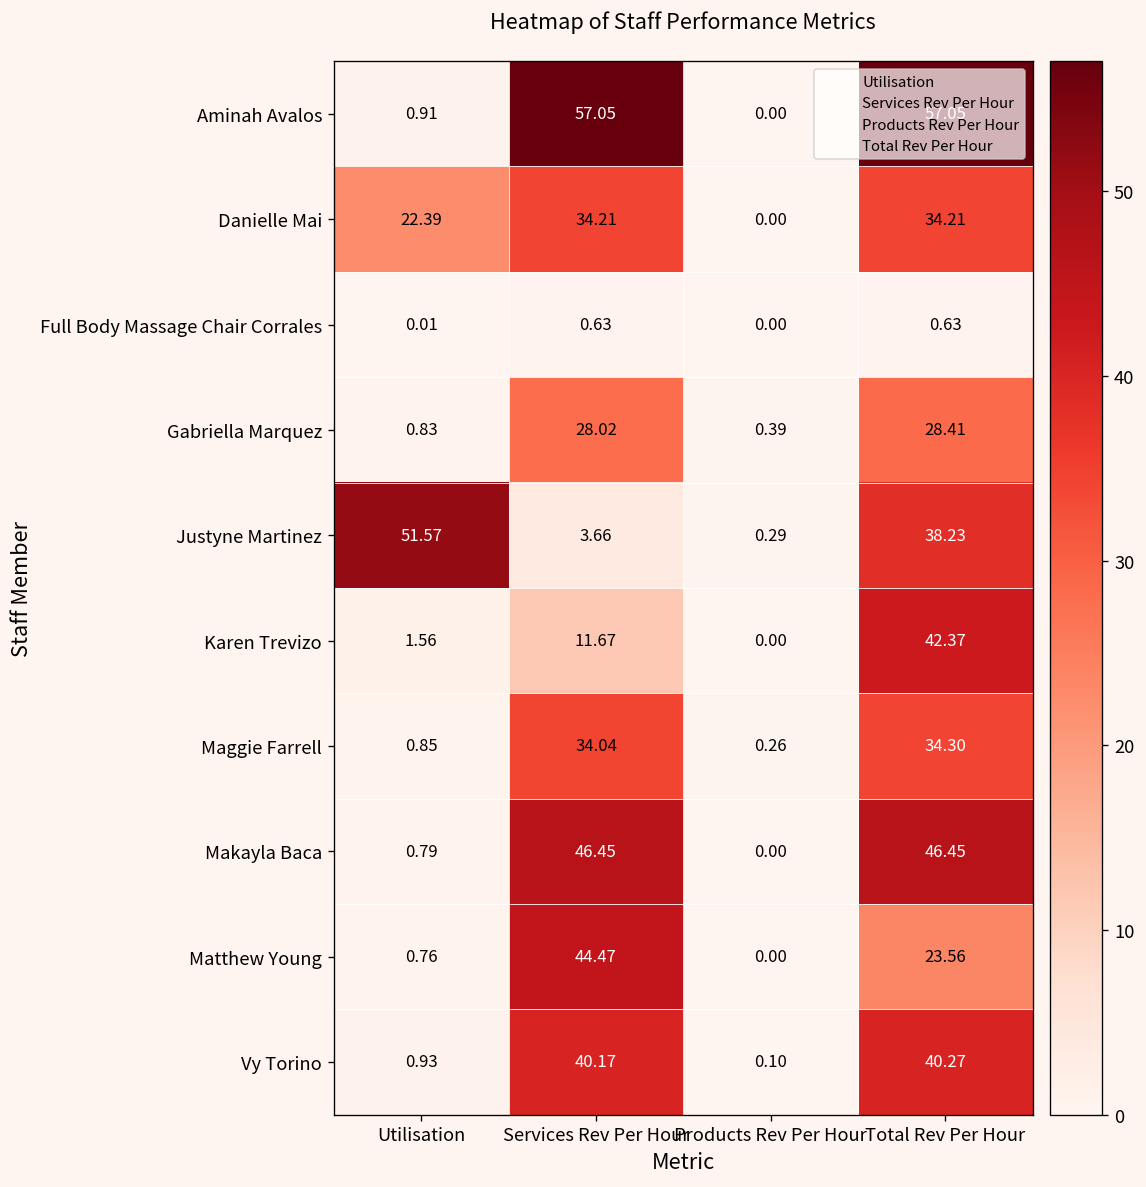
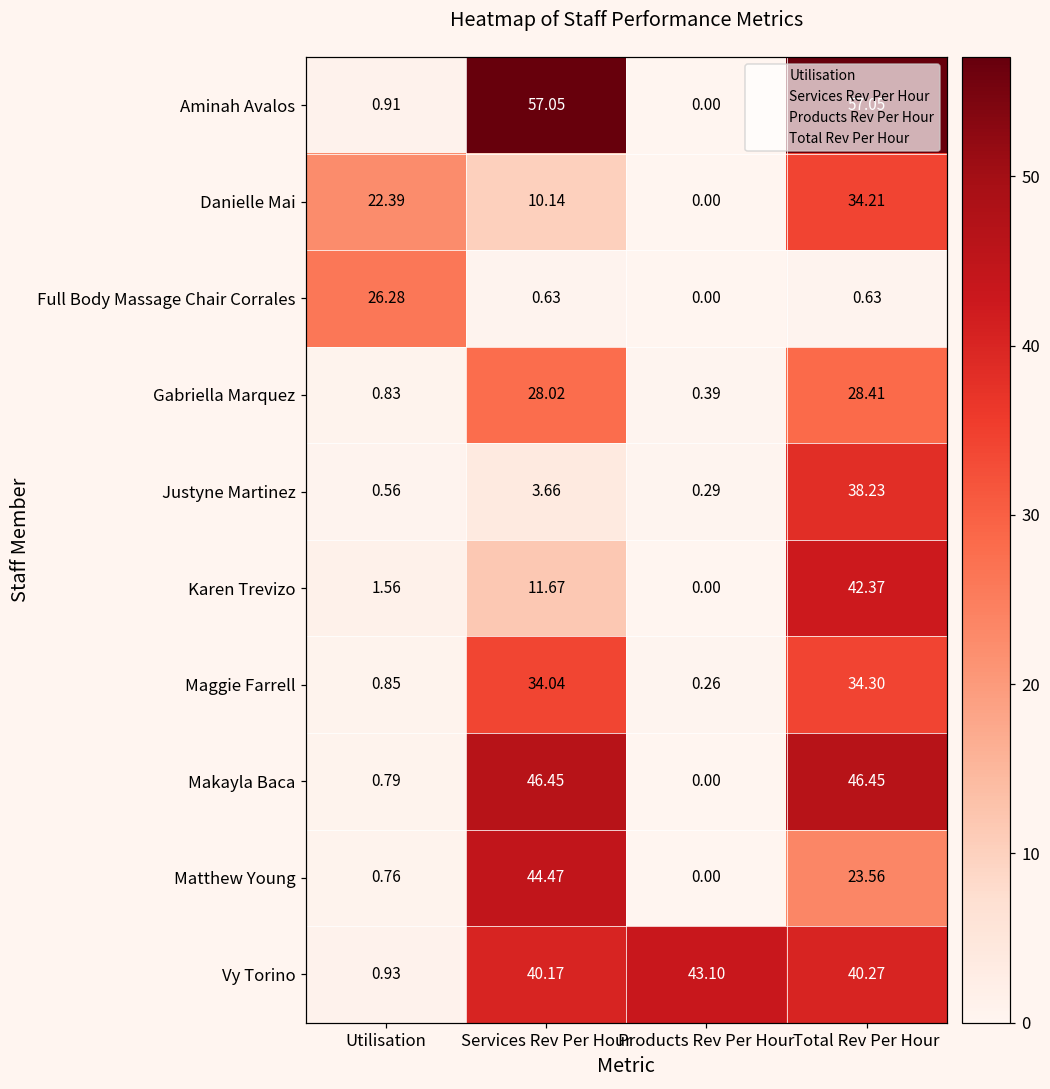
Danielle Mai, Services Rev Per Hour: 34.21 -> 10.14
Full Body Massage Chair Corrales, Utilisation: 0.01 -> 26.28
Justyne Martinez, Utilisation: 51.57 -> 0.56
Vy Torino, Products Rev Per Hour: 0.10 -> 43.10
